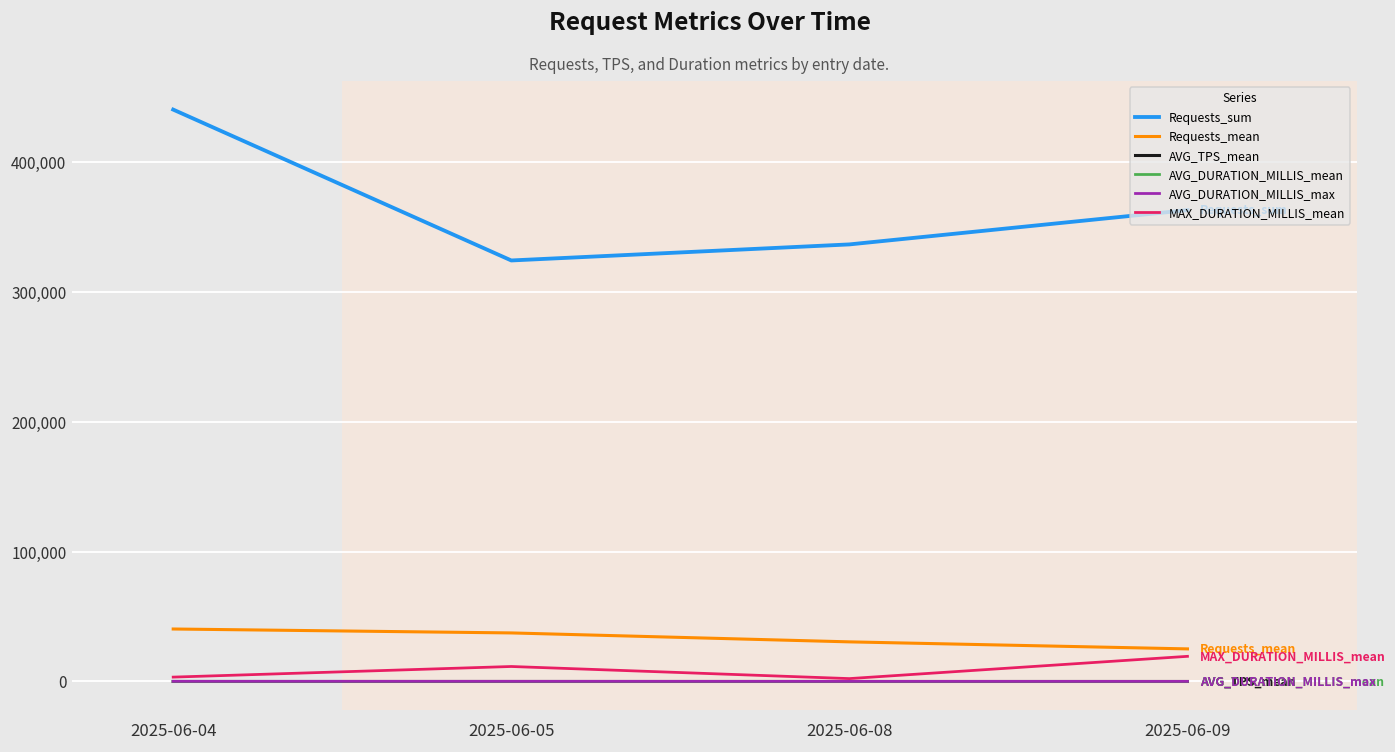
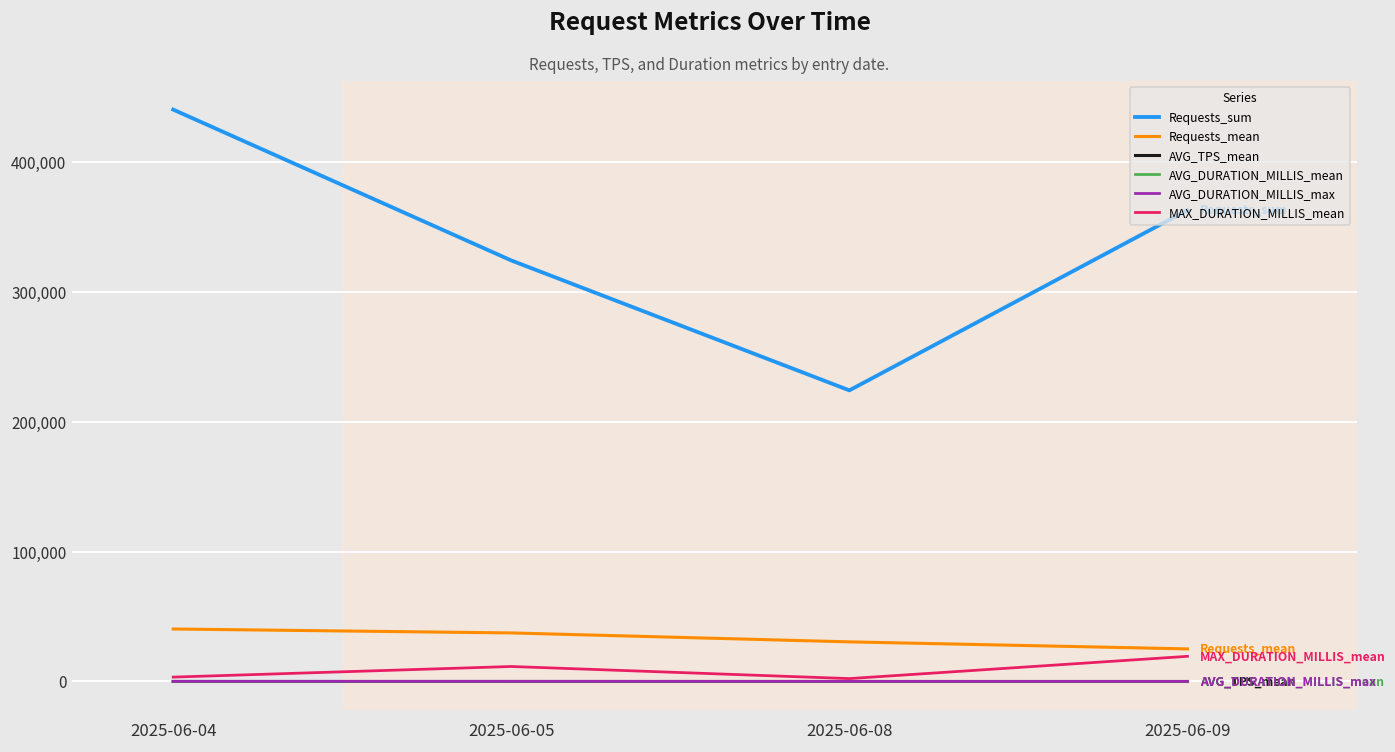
Requests_sum, 2025-06-08: 337,000 -> 224,000
